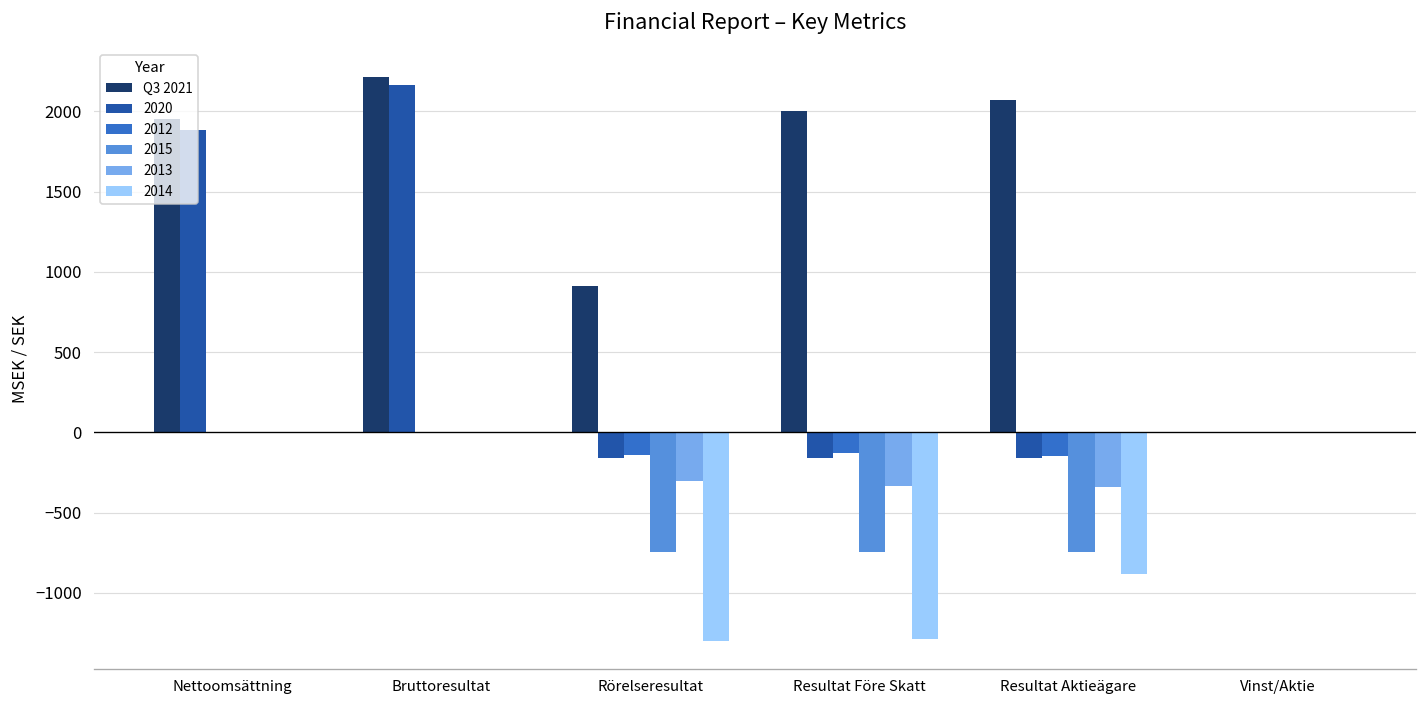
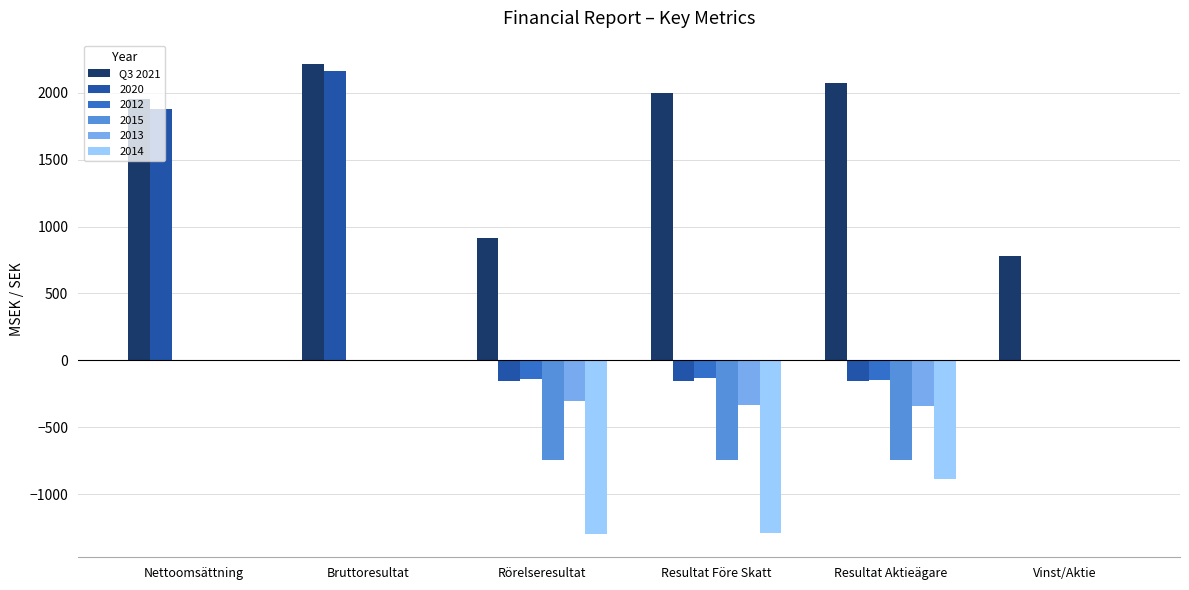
Q3 2021, Vinst/Aktie: 0 -> 780
